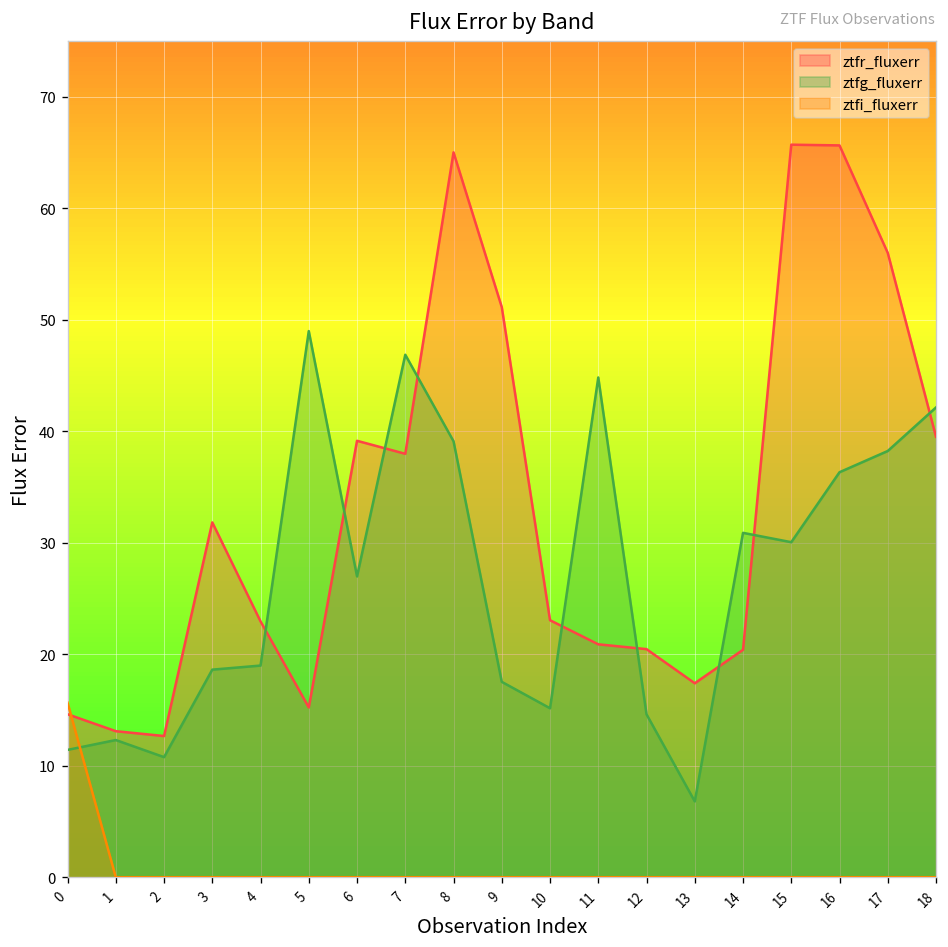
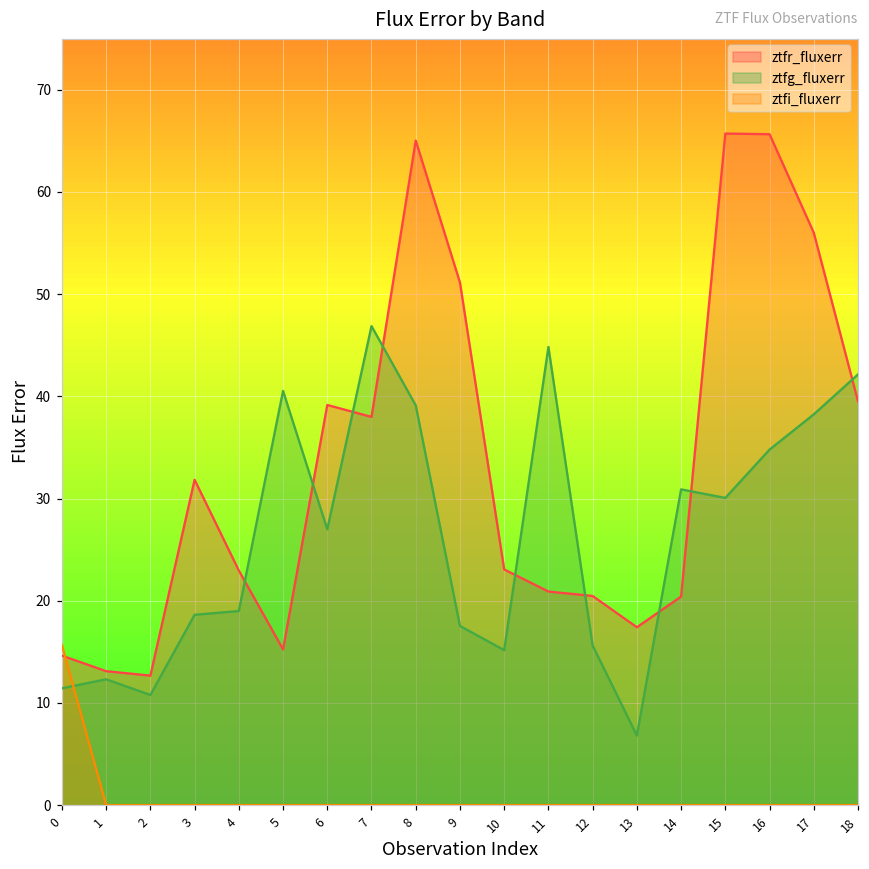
ztfg_fluxerr, 5: 49 -> 41
ztfg_fluxerr, 12: 15 -> 16
ztfg_fluxerr, 16: 36 -> 35
